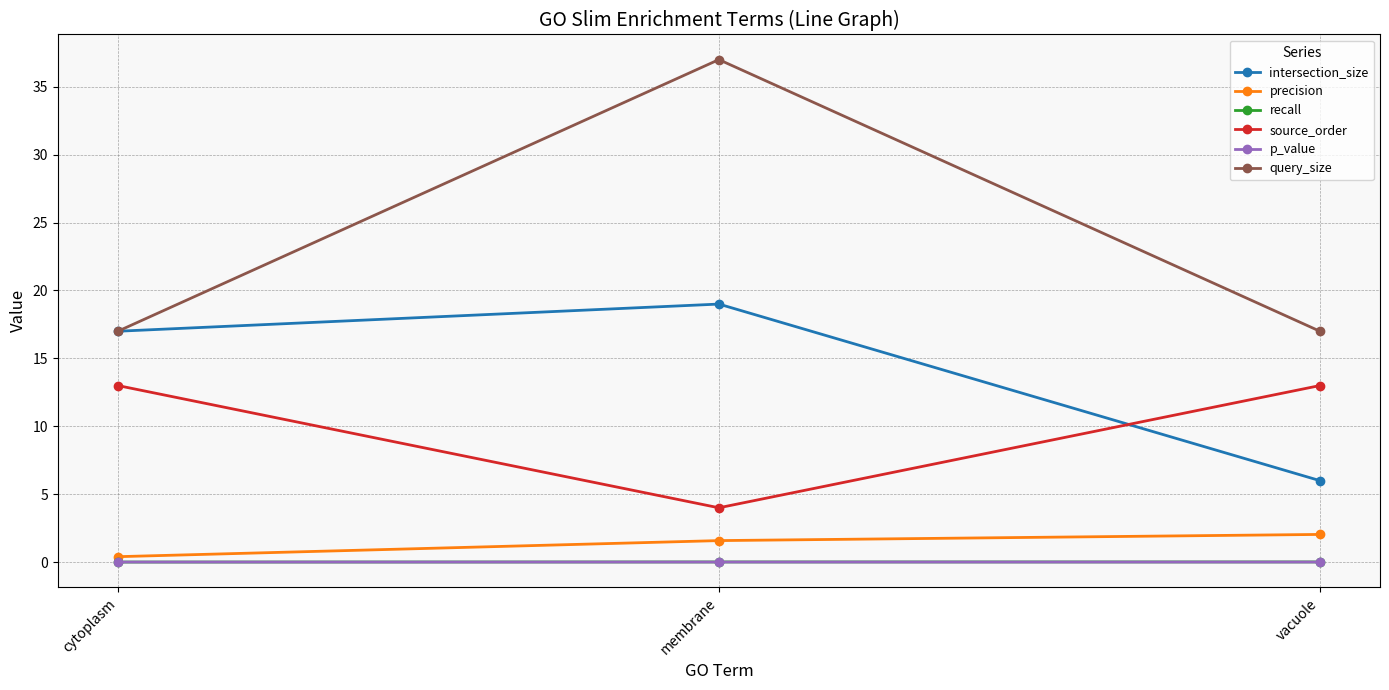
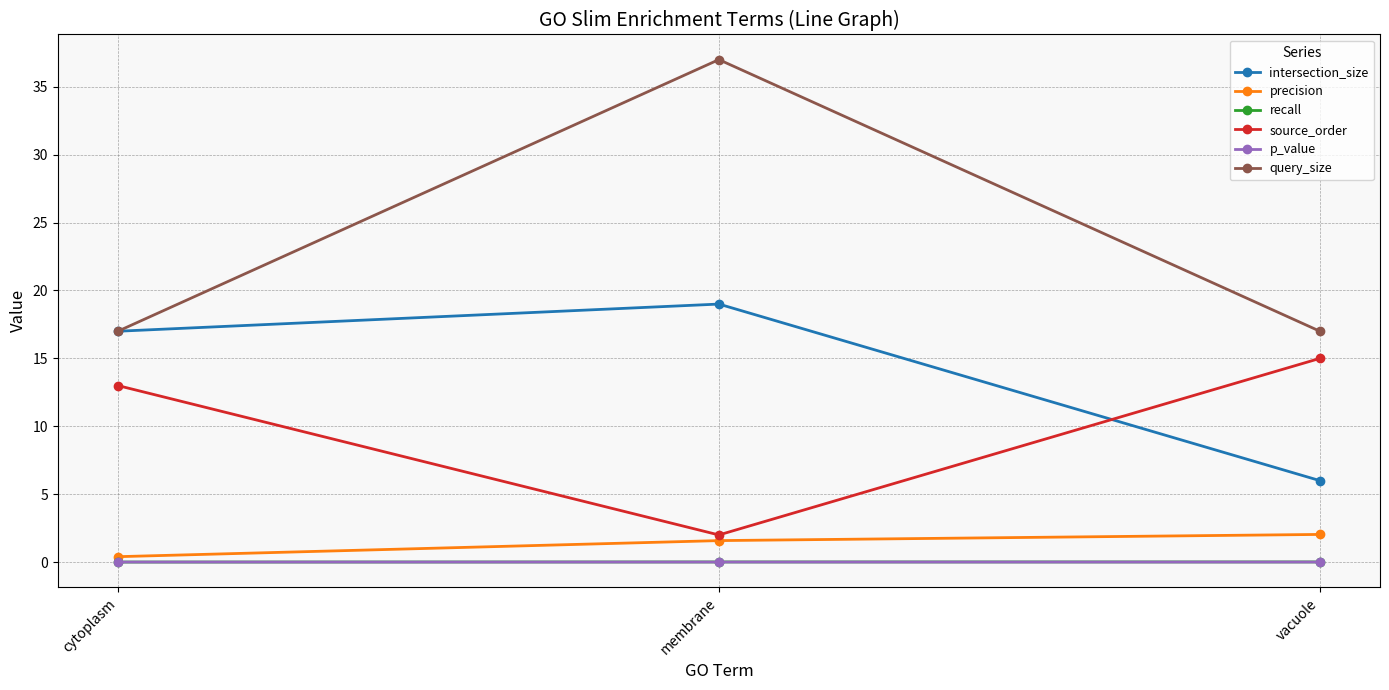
source_order, membrane: 4 -> 2
source_order, vacuole: 13 -> 15
